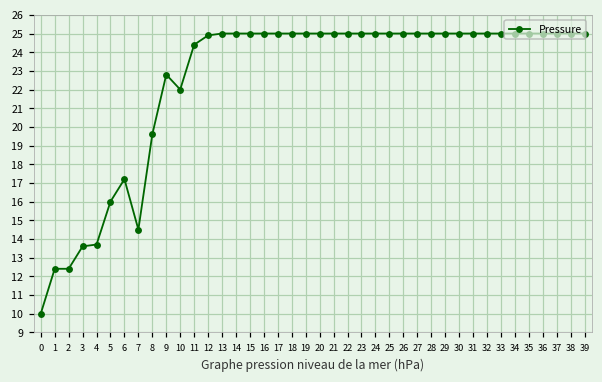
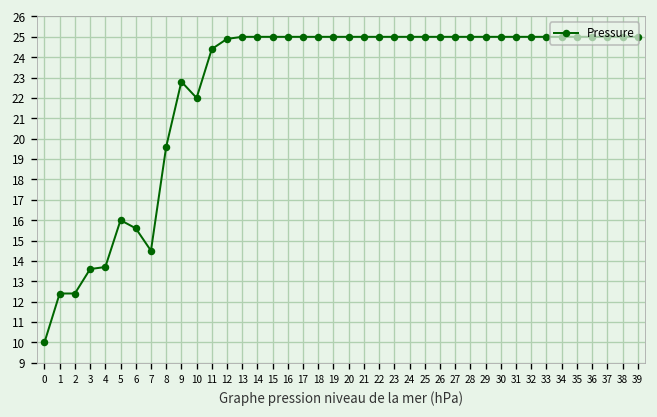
6: 17.2 -> 15.6
